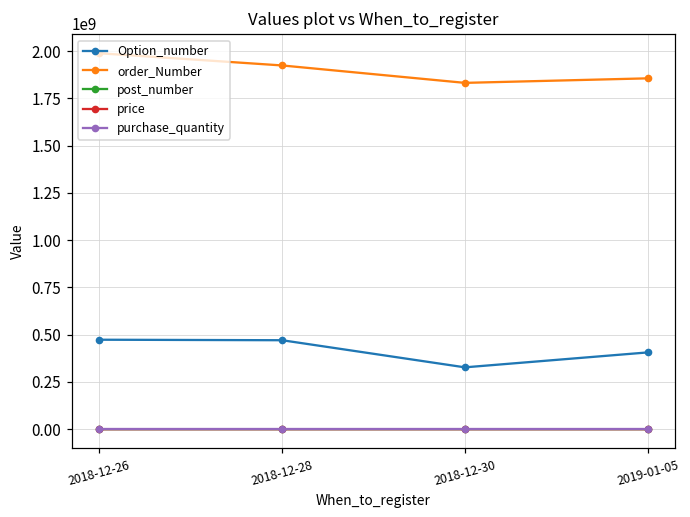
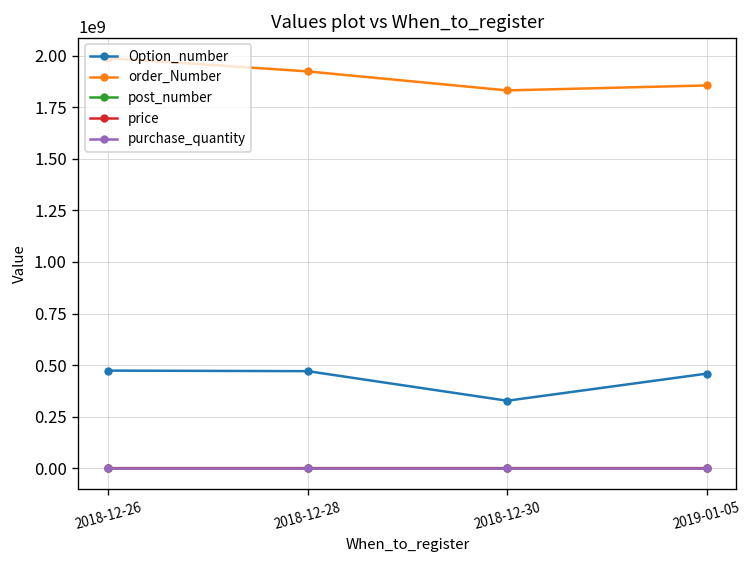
Option_number, 2019-01-05: 410000000 -> 460000000
